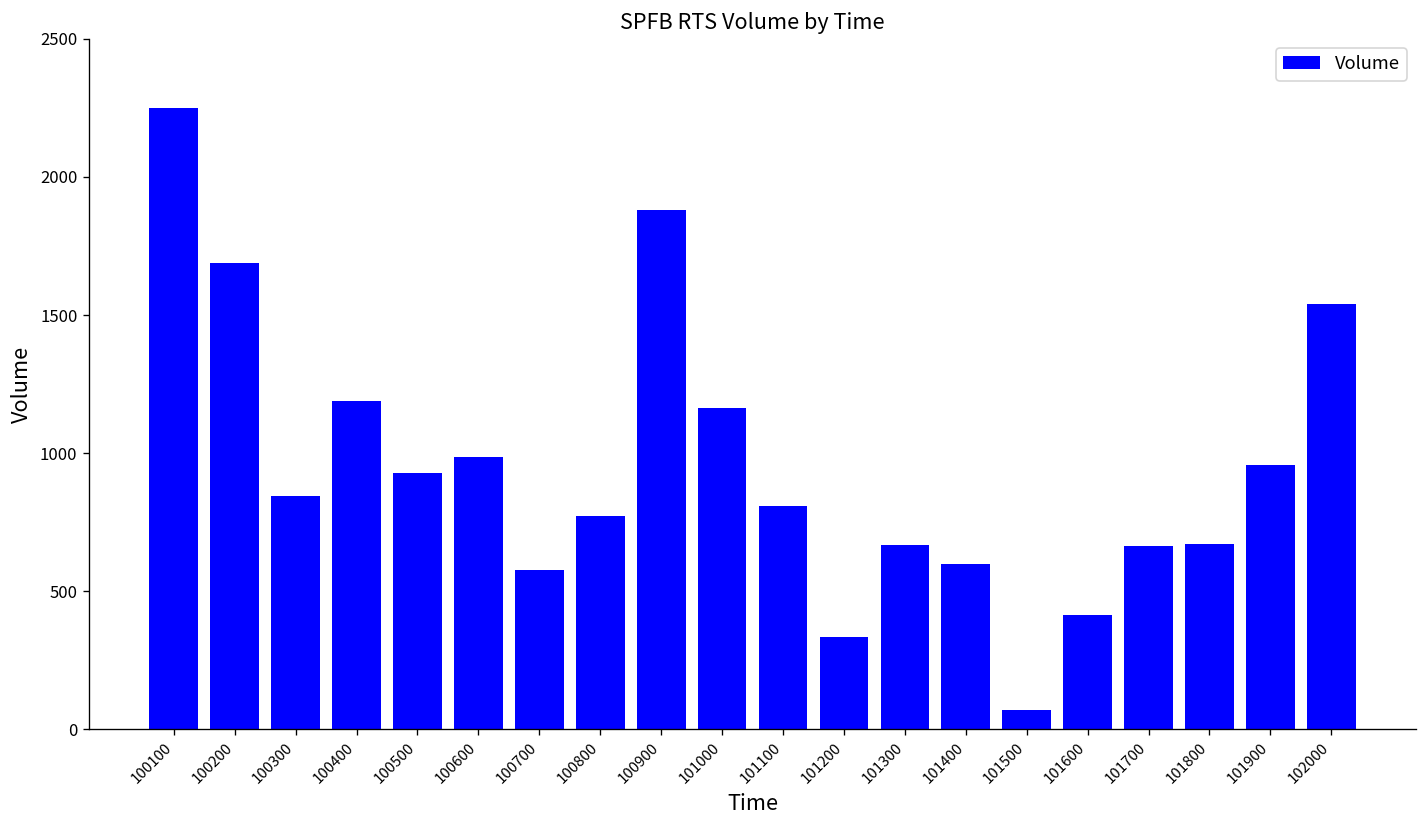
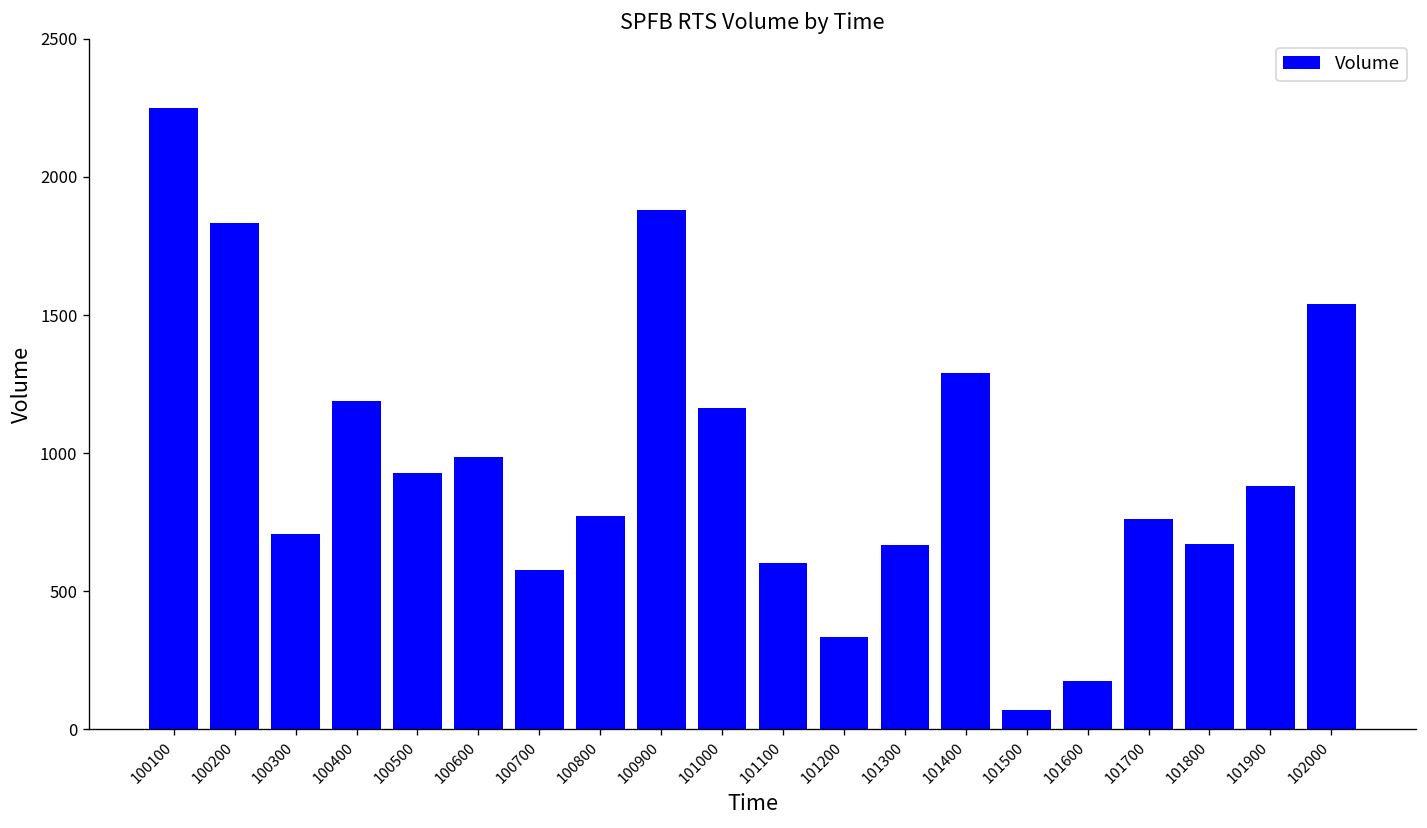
100200: 1690 -> 1830
100300: 850 -> 710
101100: 810 -> 600
101400: 600 -> 1290
101600: 410 -> 180
101700: 670 -> 760
101900: 960 -> 880
